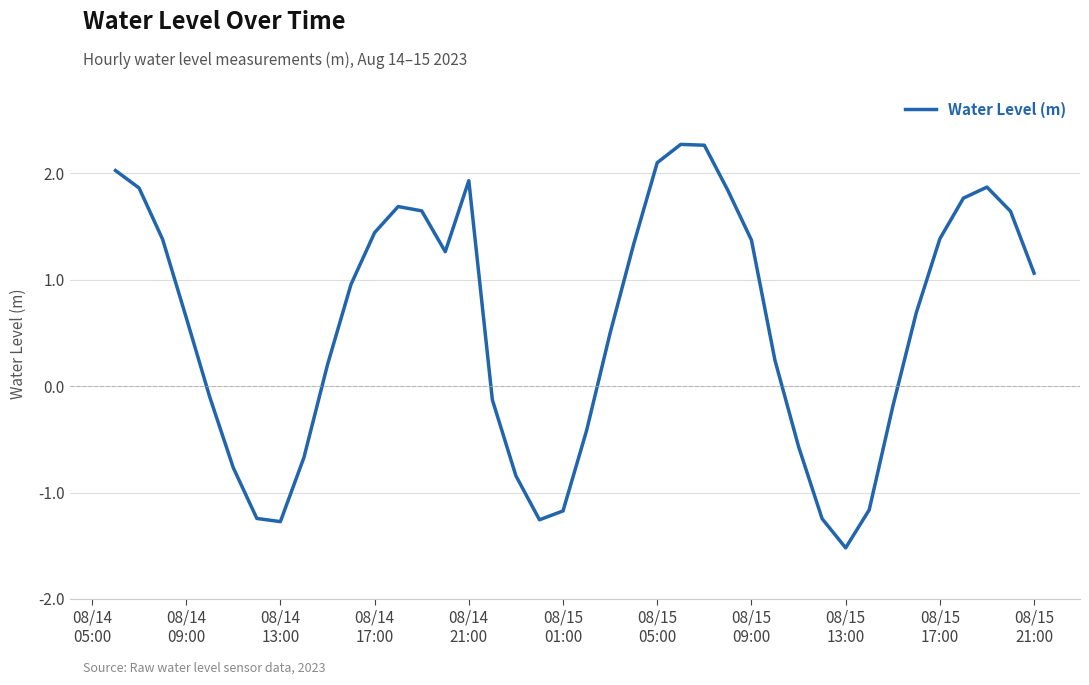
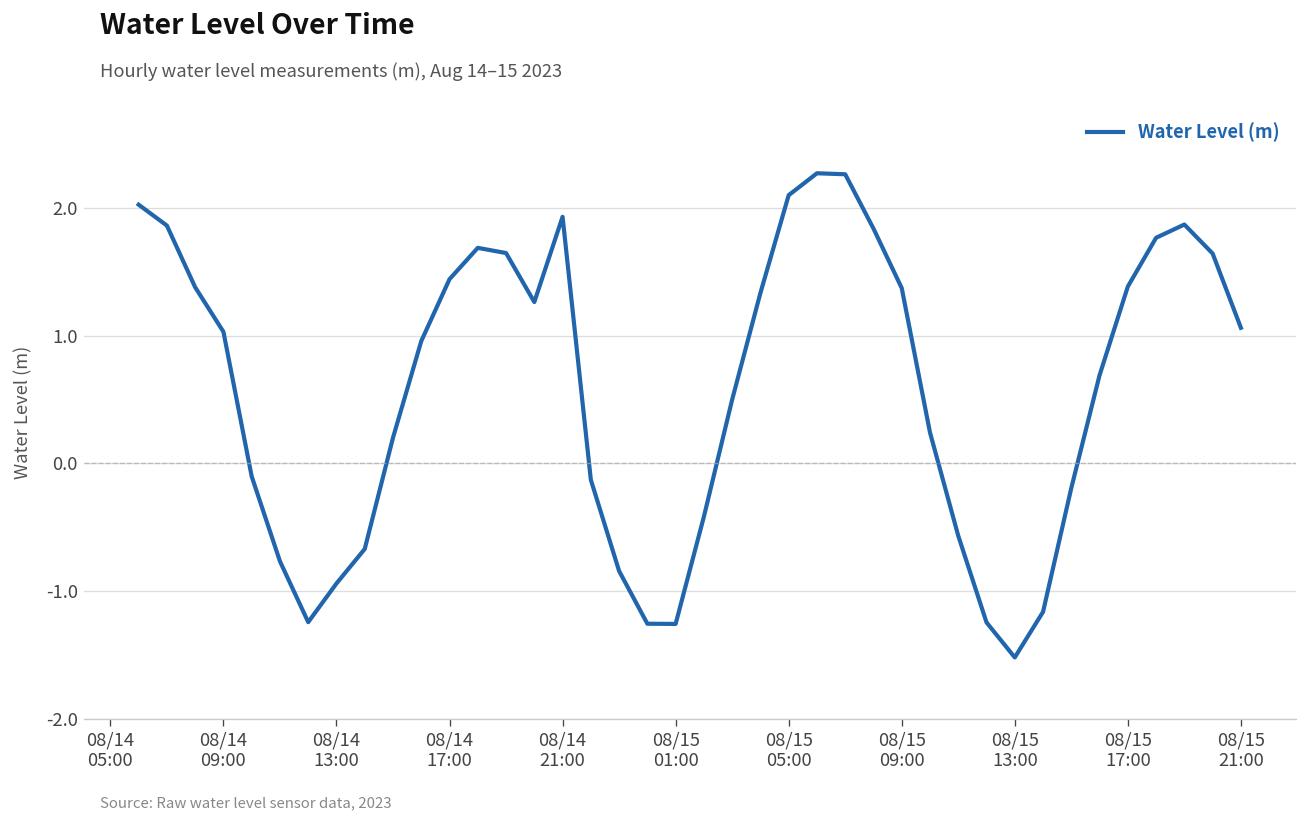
08/14 09:00: 0.64 -> 1.03
08/14 13:00: -1.27 -> -0.94
08/15 01:00: -1.17 -> -1.26
